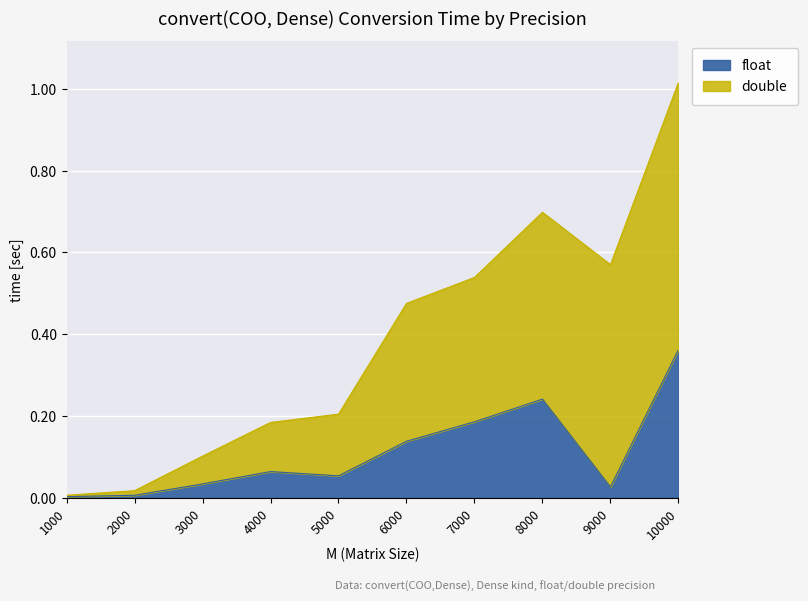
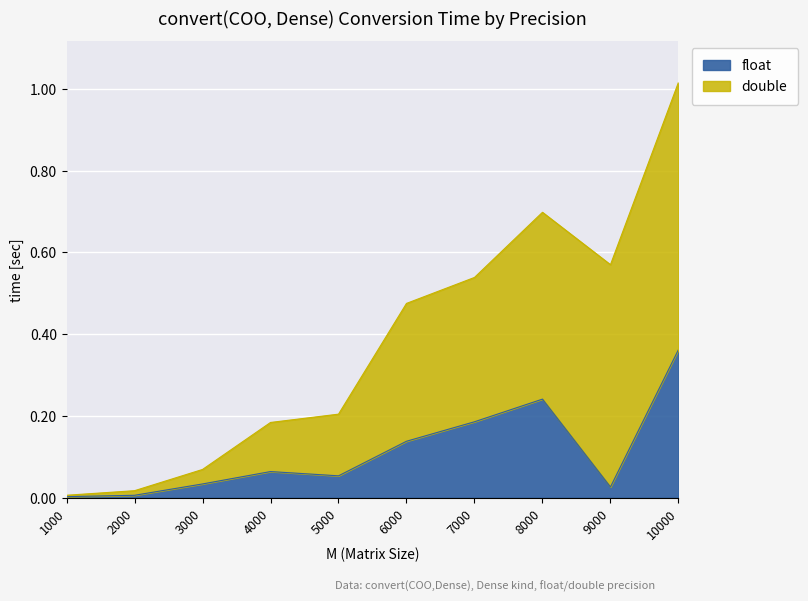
double, 3000: 0.07 -> 0.04
